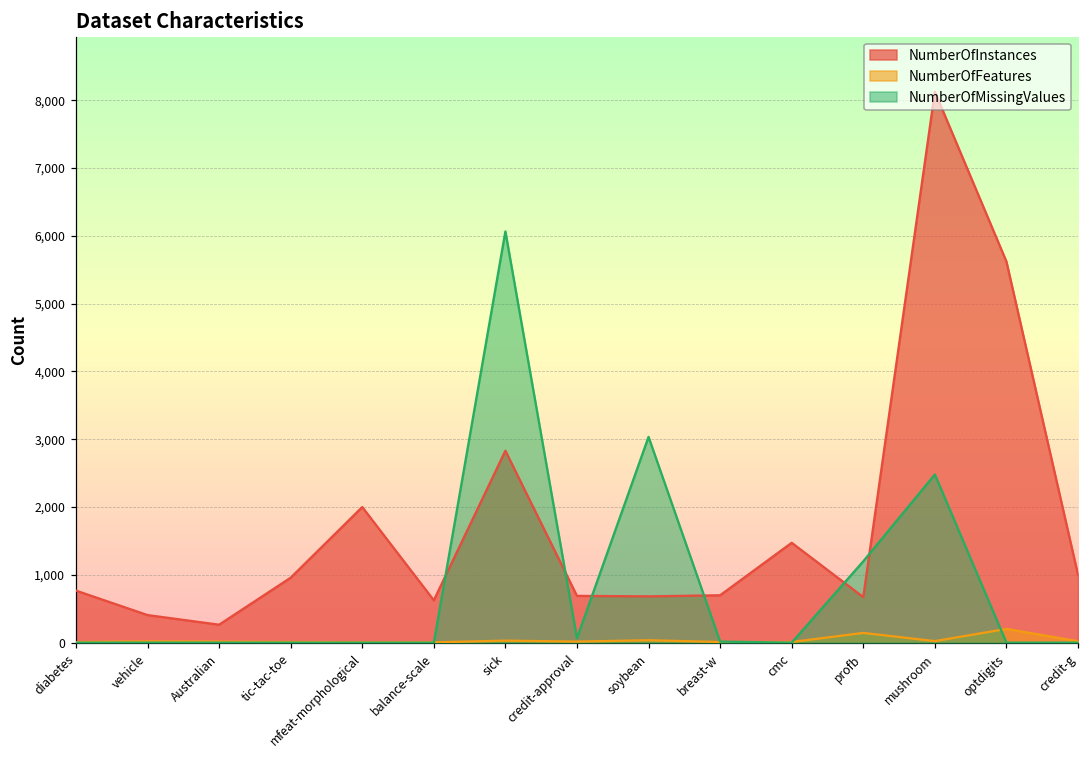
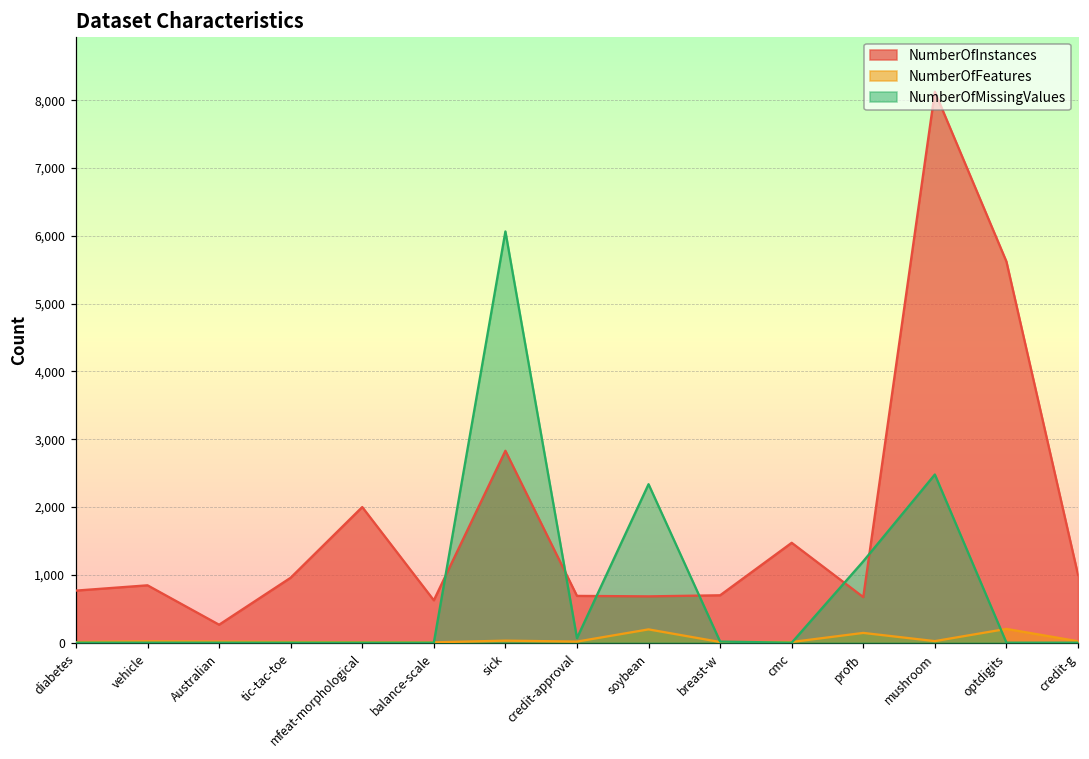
NumberOfInstances, vehicle: 400 -> 800
NumberOfFeatures, soybean: 0 -> 200
NumberOfMissingValues, soybean: 3,000 -> 2,300
